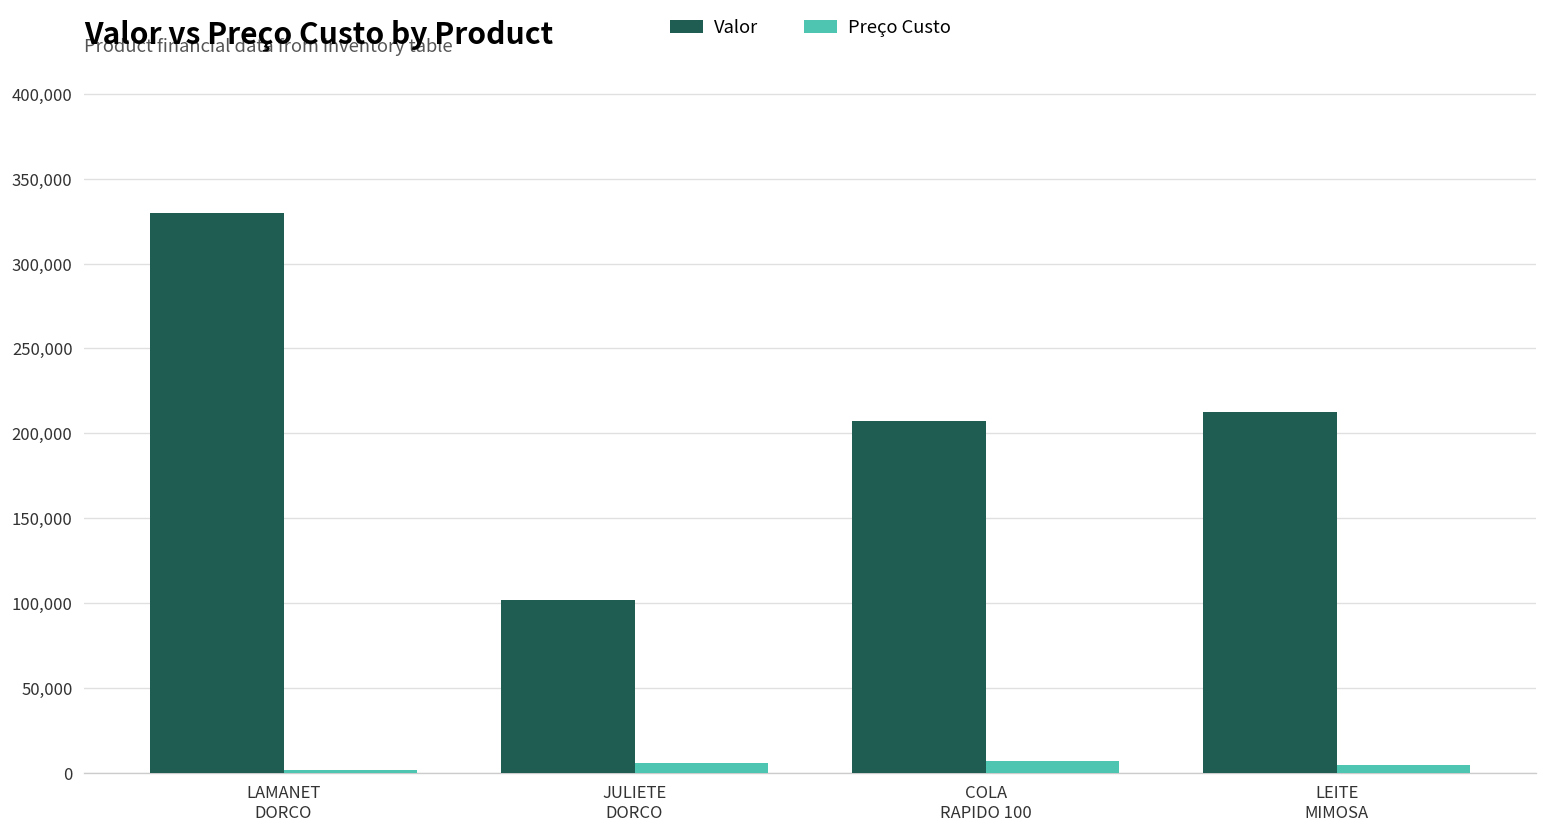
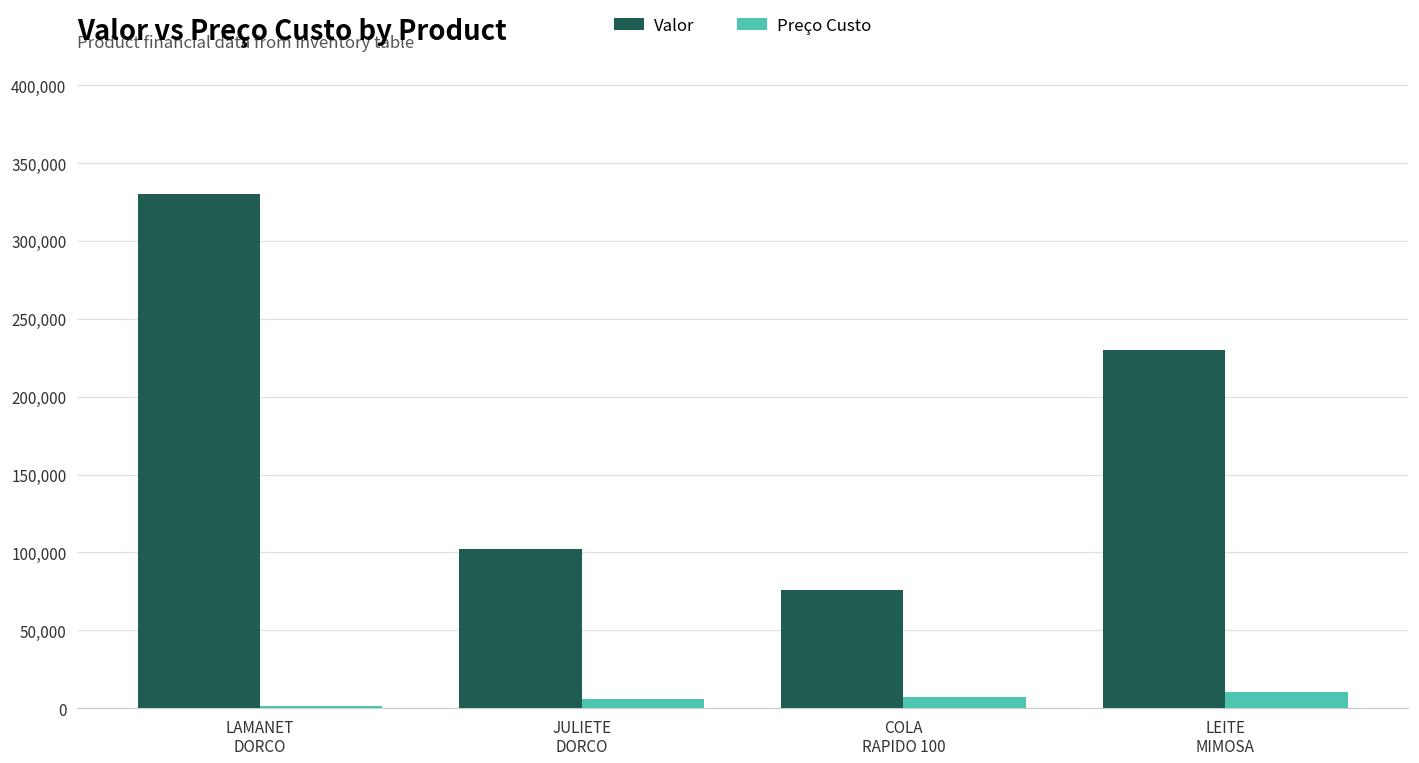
Valor, COLA RAPIDO 100: 207,000 -> 76,000
Valor, LEITE MIMOSA: 213,000 -> 230,000
Preço Custo, LEITE MIMOSA: 5,000 -> 10,000
